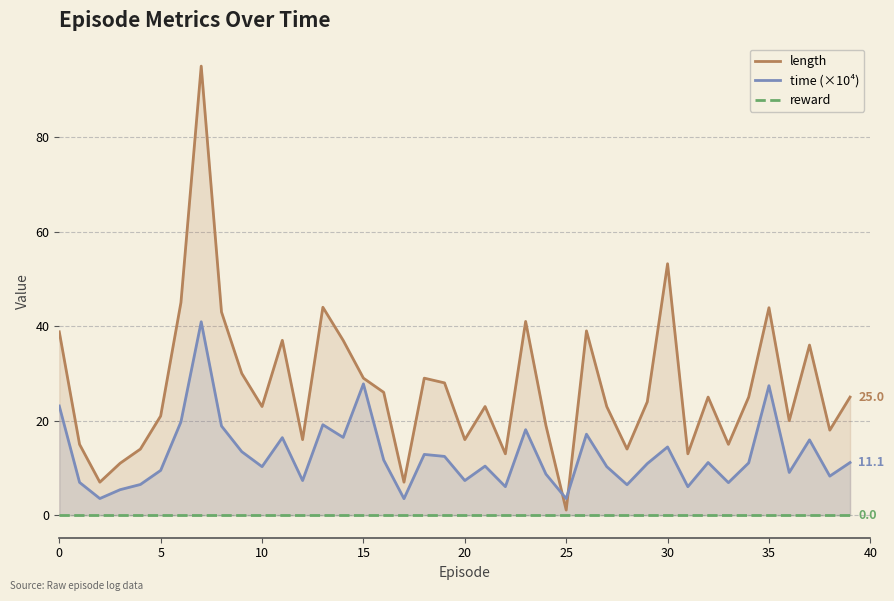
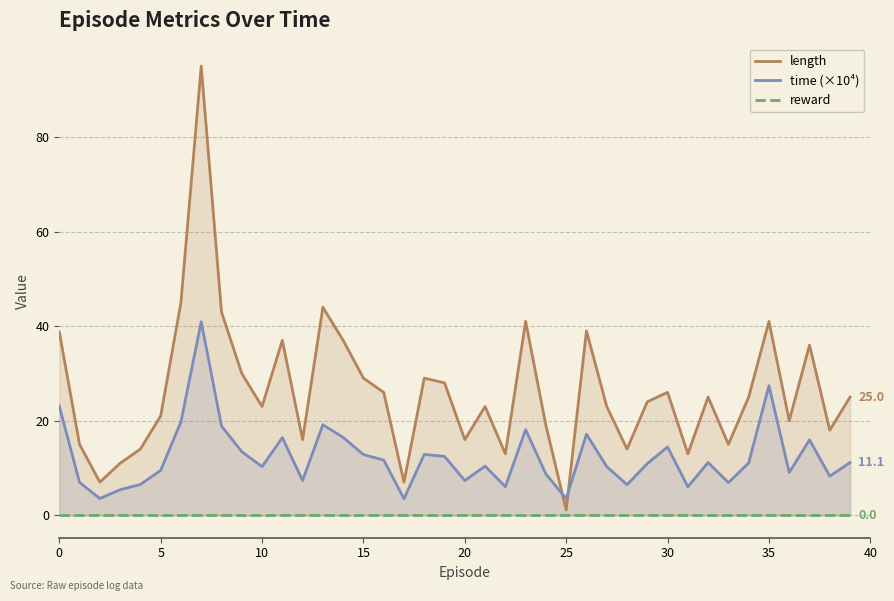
time (×10⁴), 15: 28 -> 13
length, 30: 53 -> 26
length, 35: 44 -> 41
